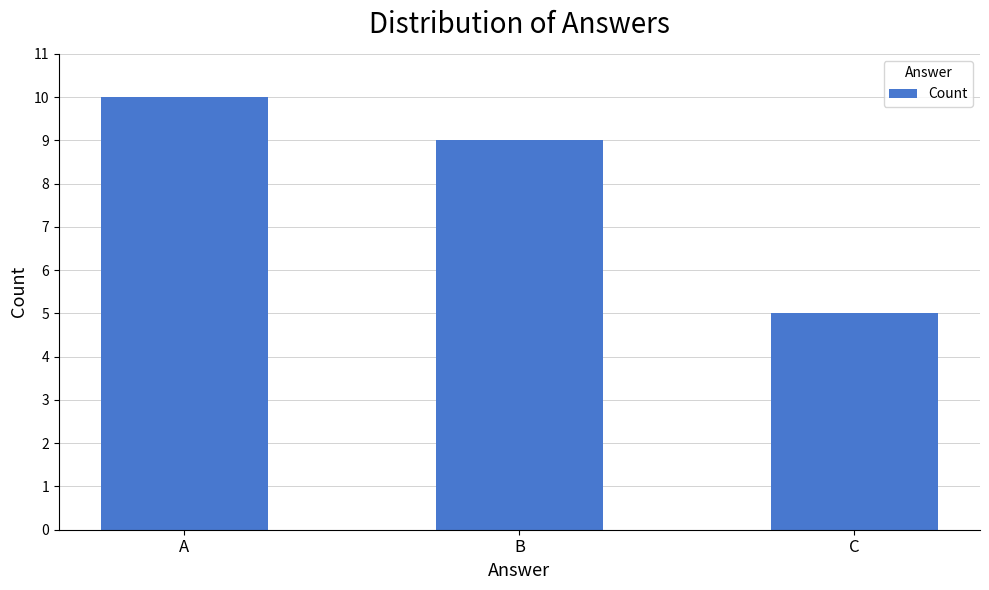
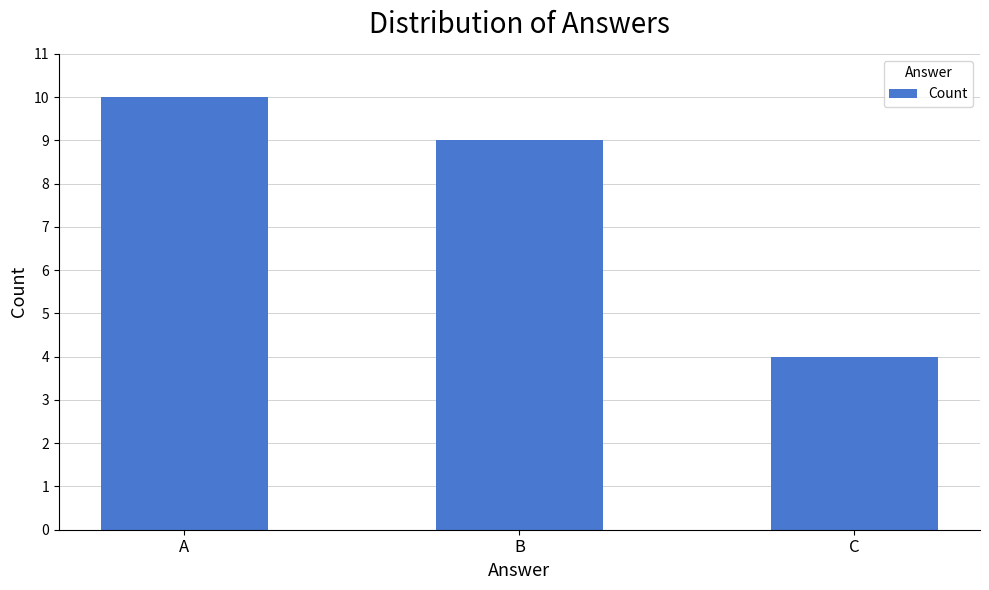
C: 5 -> 4
